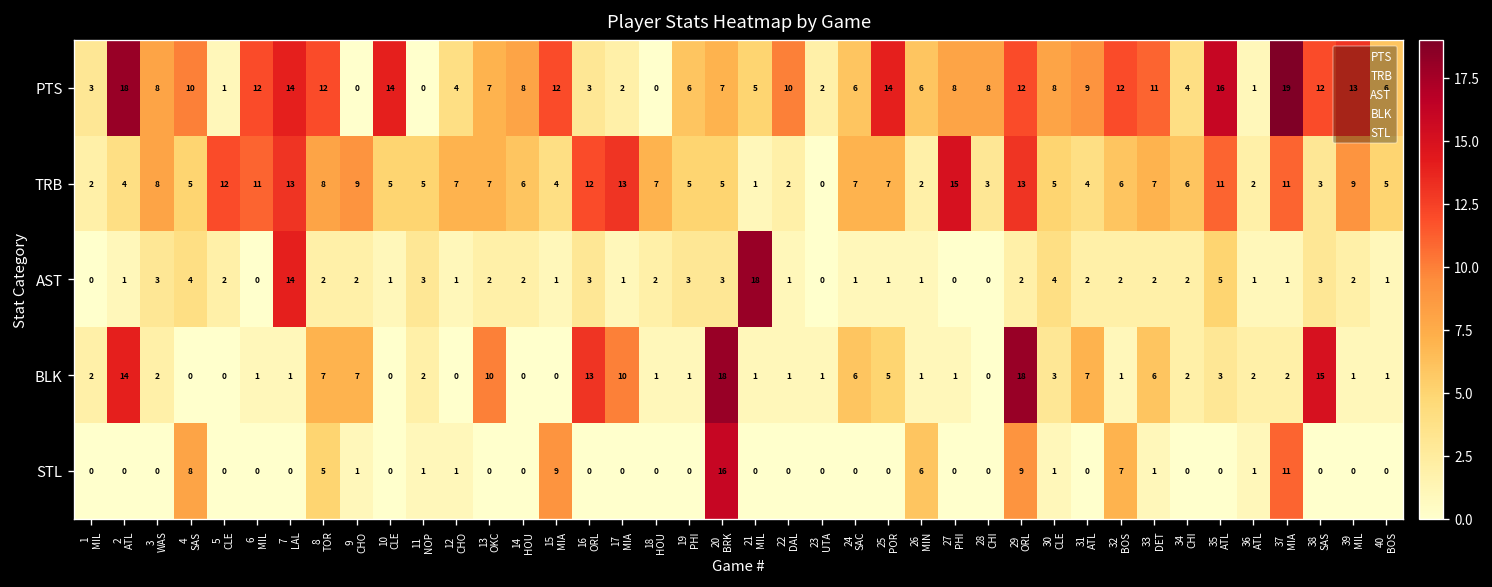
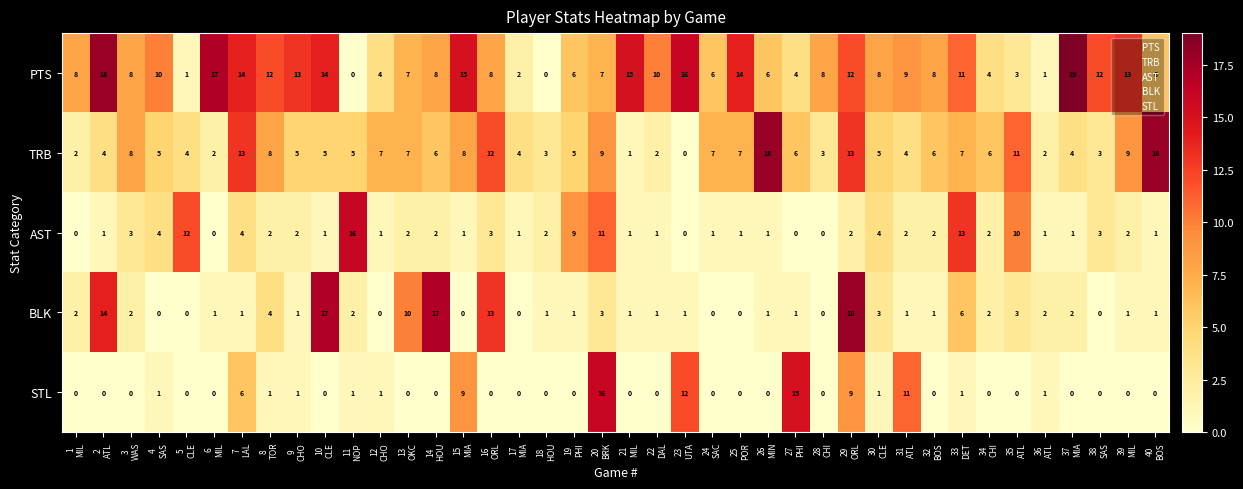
PTS, 1 MIL: 3 -> 8
PTS, 6 MIL: 12 -> 17
PTS, 9 CHO: 0 -> 13
PTS, 15 MIA: 12 -> 15
PTS, 16 ORL: 3 -> 8
PTS, 21 MIL: 5 -> 15
PTS, 23 UTA: 2 -> 16
PTS, 27 PHI: 8 -> 4
PTS, 32 BOS: 12 -> 8
PTS, 35 ATL: 16 -> 3
TRB, 5 CLE: 12 -> 4
TRB, 6 MIL: 11 -> 2
TRB, 9 CHO: 9 -> 5
TRB, 15 MIA: 4 -> 8
TRB, 17 MIA: 13 -> 4
TRB, 18 HOU: 7 -> 3
TRB, 20 BRK: 5 -> 9
TRB, 26 MIN: 2 -> 18
TRB, 27 PHI: 15 -> 6
TRB, 37 MIA: 11 -> 4
TRB, 40 BOS: 5 -> 18
AST, 5 CLE: 2 -> 12
AST, 7 LAL: 14 -> 4
AST, 11 NOP: 3 -> 16
AST, 19 PHI: 3 -> 9
AST, 20 BRK: 3 -> 11
AST, 21 MIL: 18 -> 1
AST, 33 DET: 2 -> 13
AST, 35 ATL: 5 -> 10
BLK, 8 TOR: 7 -> 4
BLK, 9 CHO: 7 -> 1
BLK, 10 CLE: 0 -> 17
BLK, 14 HOU: 0 -> 17
BLK, 17 MIA: 10 -> 0
BLK, 20 BRK: 18 -> 3
BLK, 24 SAC: 6 -> 0
BLK, 25 POR: 5 -> 0
BLK, 31 ATL: 7 -> 1
BLK, 38 SAS: 15 -> 0
STL, 4 SAS: 8 -> 1
STL, 7 LAL: 0 -> 6
STL, 8 TOR: 5 -> 1
STL, 23 UTA: 0 -> 12
STL, 26 MIN: 6 -> 0
STL, 27 PHI: 0 -> 15
STL, 31 ATL: 0 -> 11
STL, 32 BOS: 7 -> 0
STL, 37 MIA: 11 -> 0
